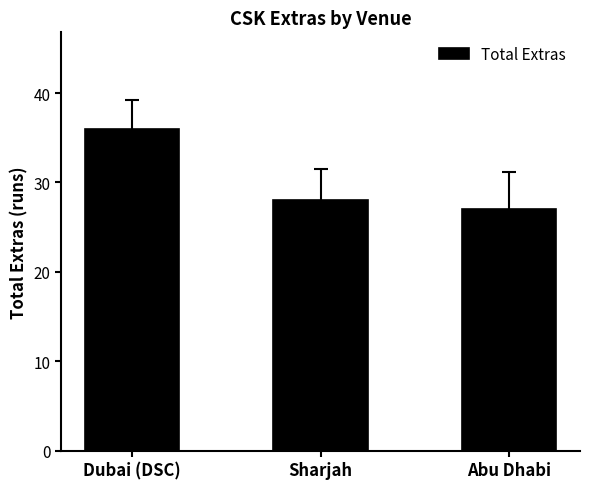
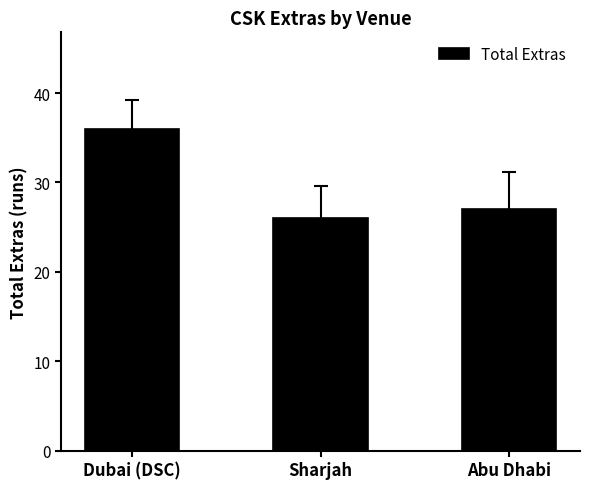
Total Extras, Sharjah: 28 -> 26
